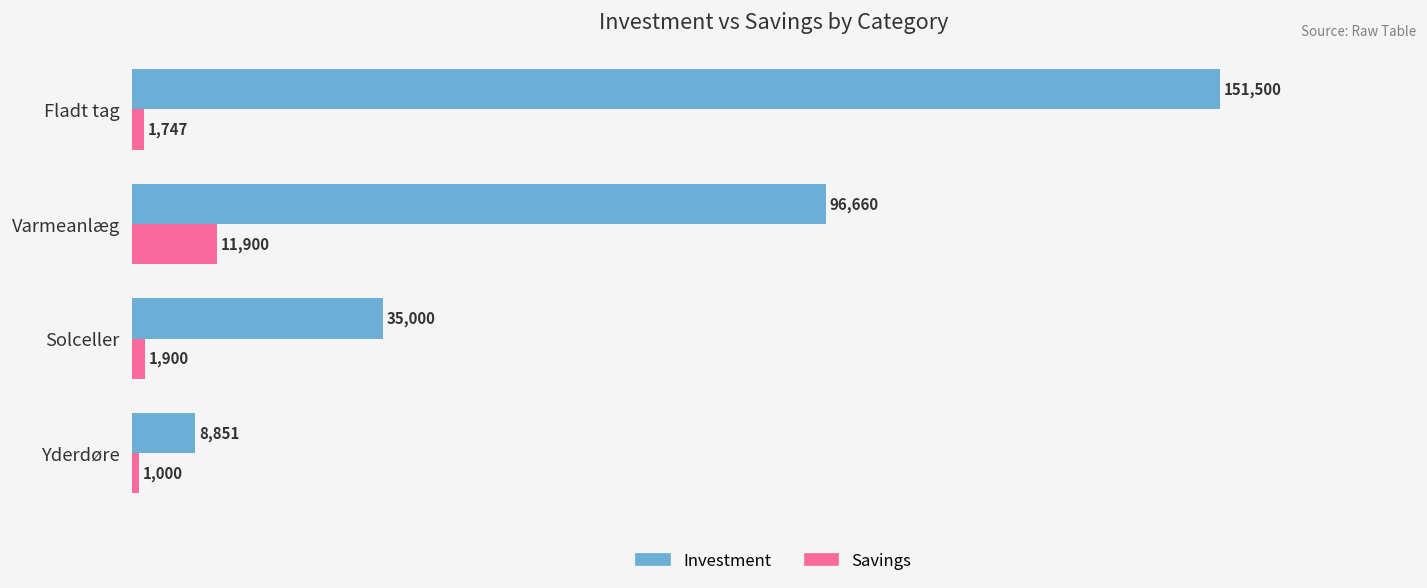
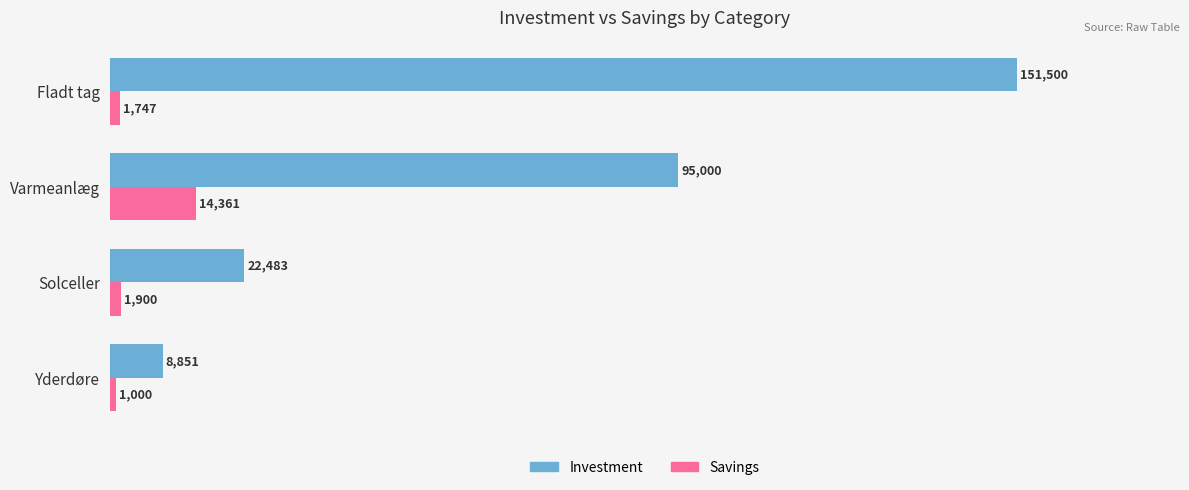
Investment, Varmeanlæg: 96,660 -> 95,000
Savings, Varmeanlæg: 11,900 -> 14,361
Investment, Solceller: 35,000 -> 22,483
